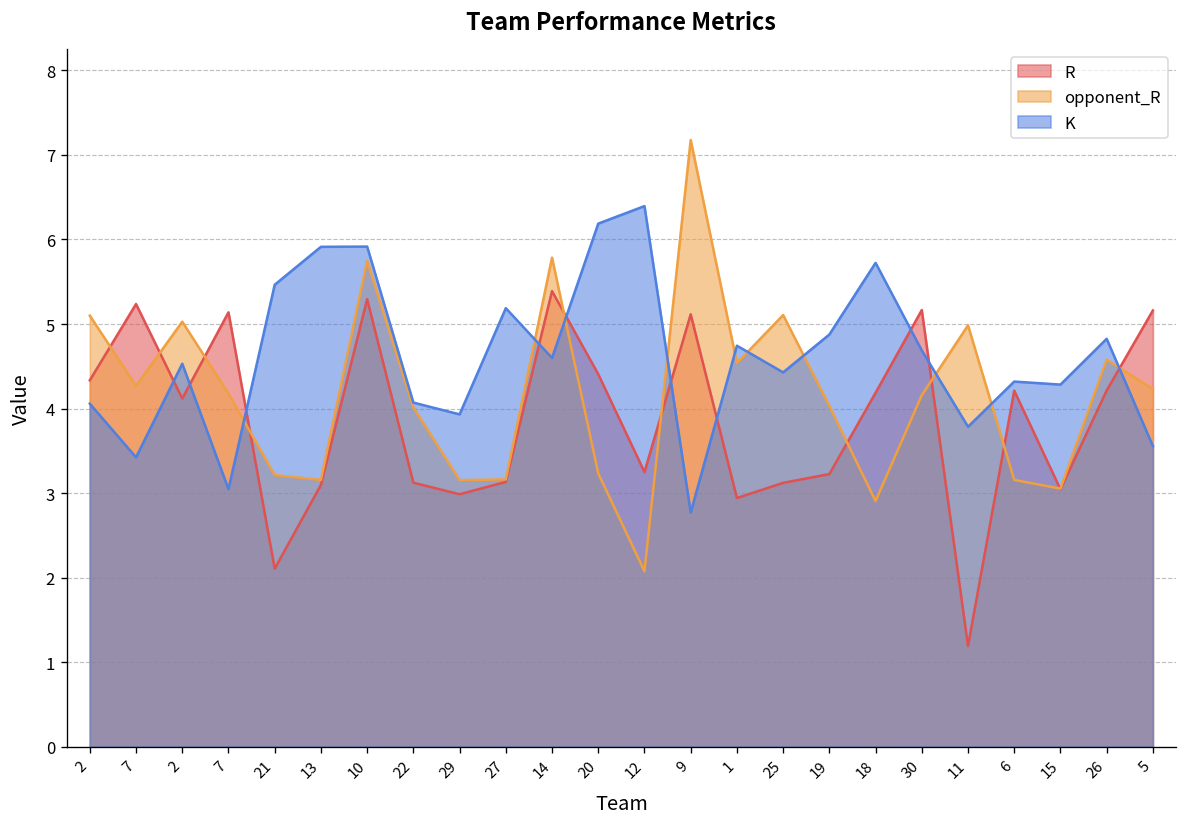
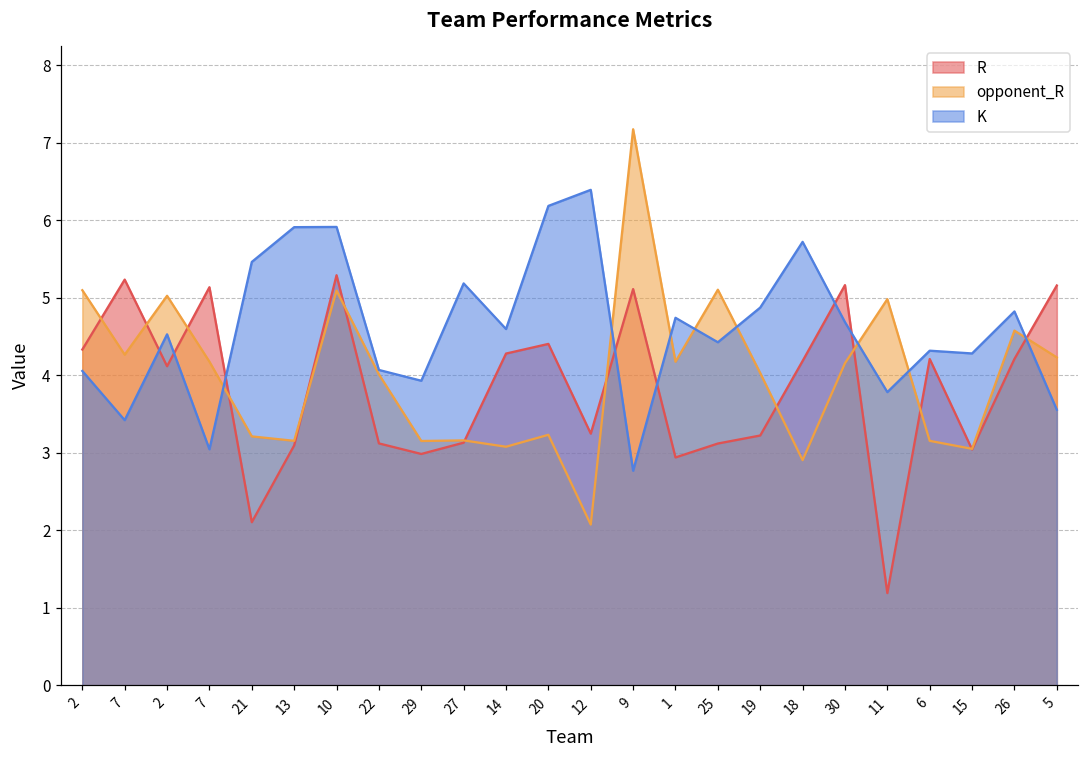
opponent_R, 10: 5.7 -> 5.1
R, 14: 5.4 -> 4.3
opponent_R, 14: 5.8 -> 3.1
opponent_R, 1: 4.5 -> 4.2
